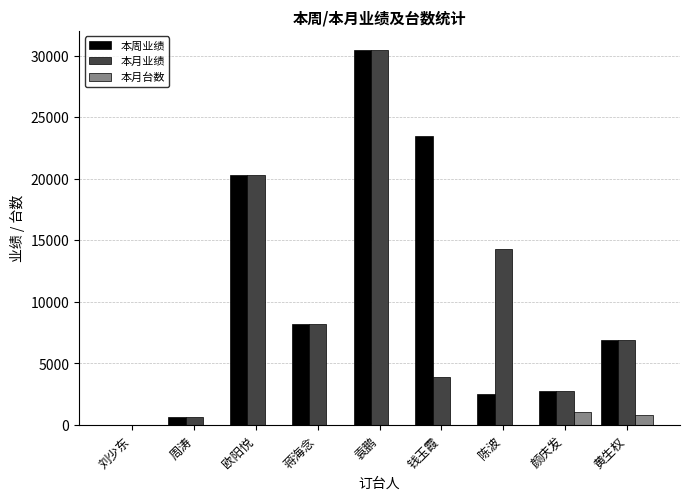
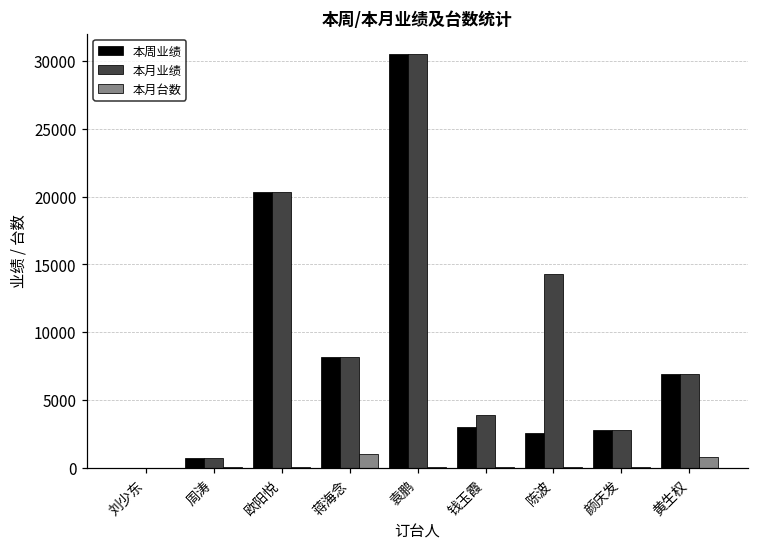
本月台数, 蒋海念: 0 -> 1000
本周业绩, 钱玉霞: 23400 -> 3000
本月台数, 颜庆发: 1000 -> 0
